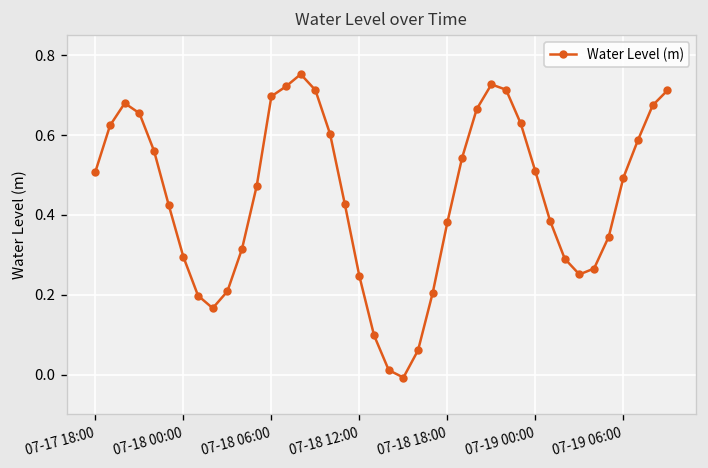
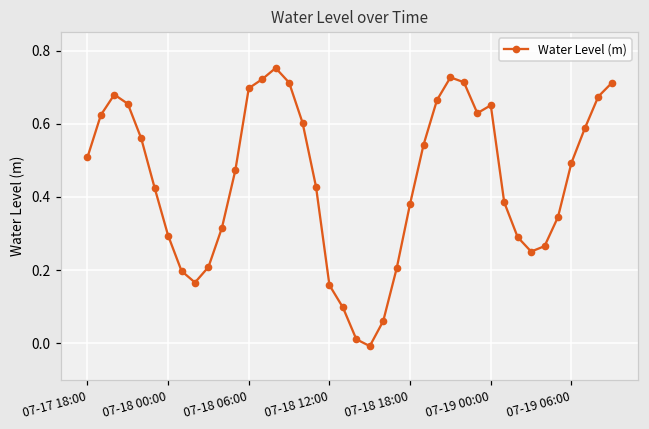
07-18 12:00: 0.25 -> 0.16
07-19 00:00: 0.51 -> 0.65
